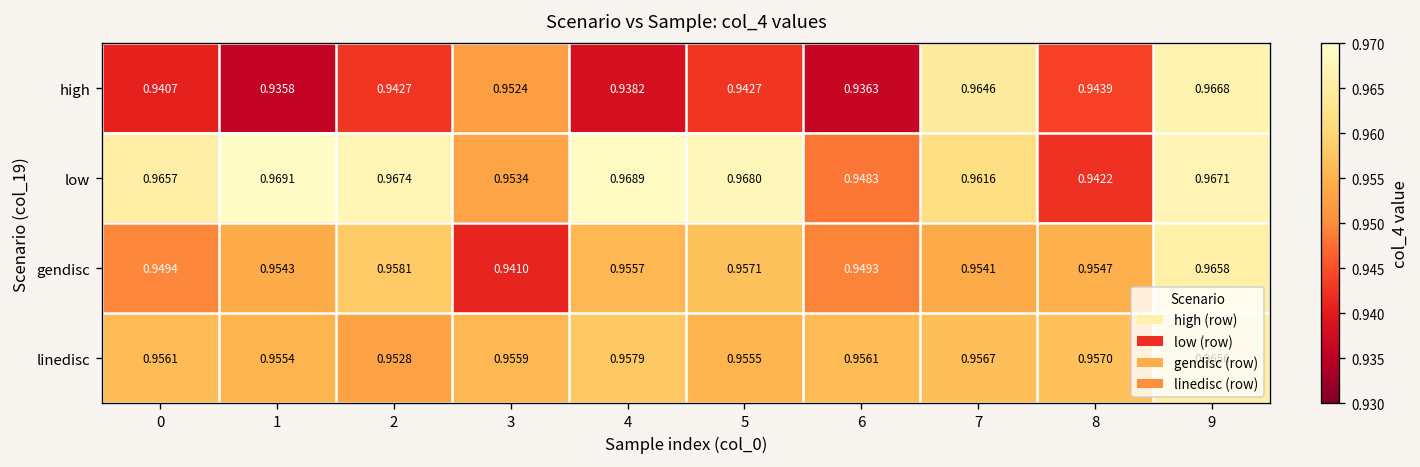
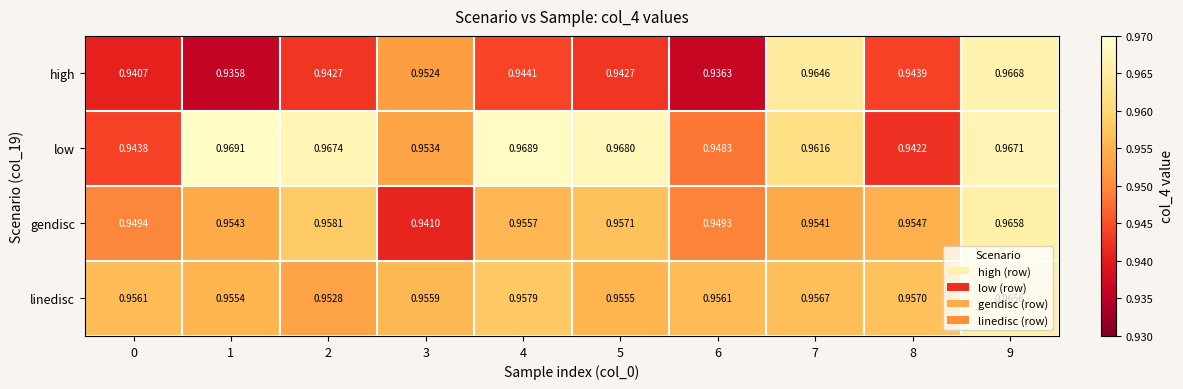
high, 4: 0.9382 -> 0.9441
low, 0: 0.9657 -> 0.9438
